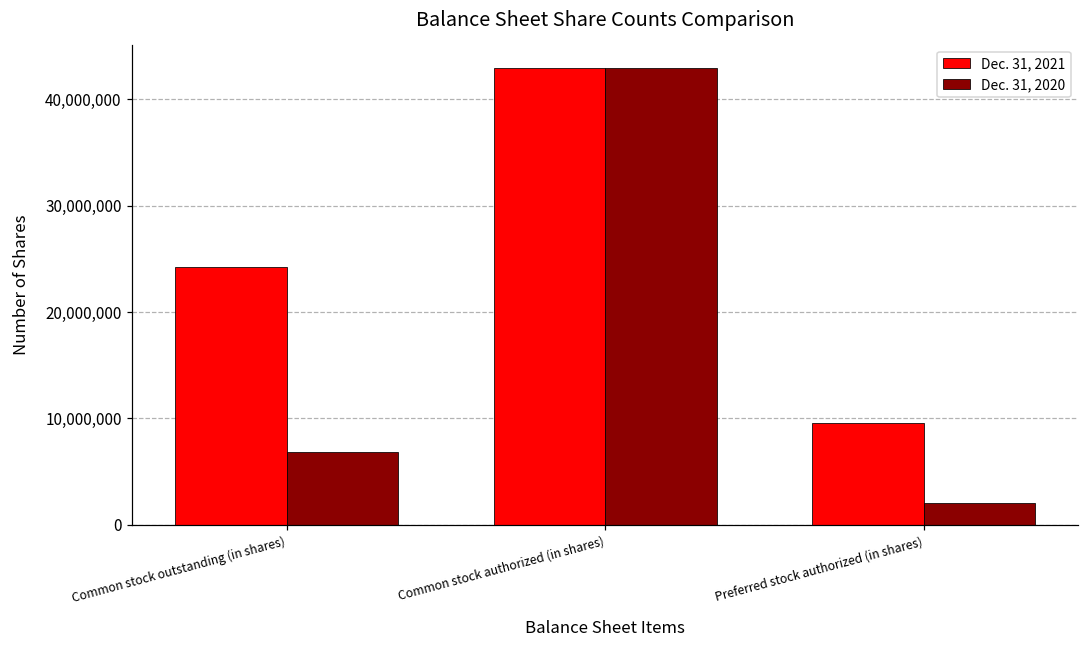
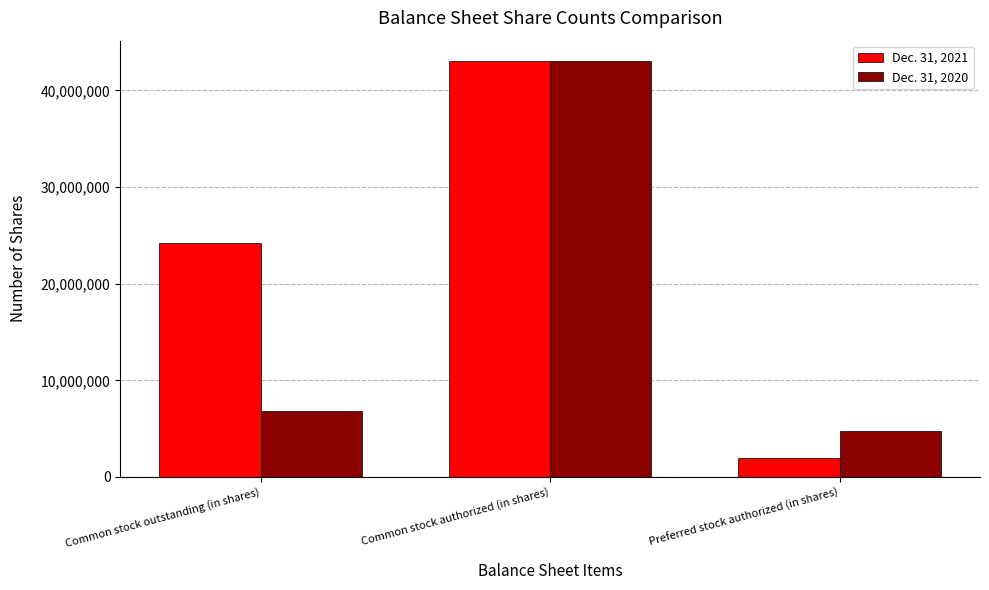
Dec. 31, 2021, Preferred stock authorized (in shares): 10,000,000 -> 2,000,000
Dec. 31, 2020, Preferred stock authorized (in shares): 2,000,000 -> 5,000,000
